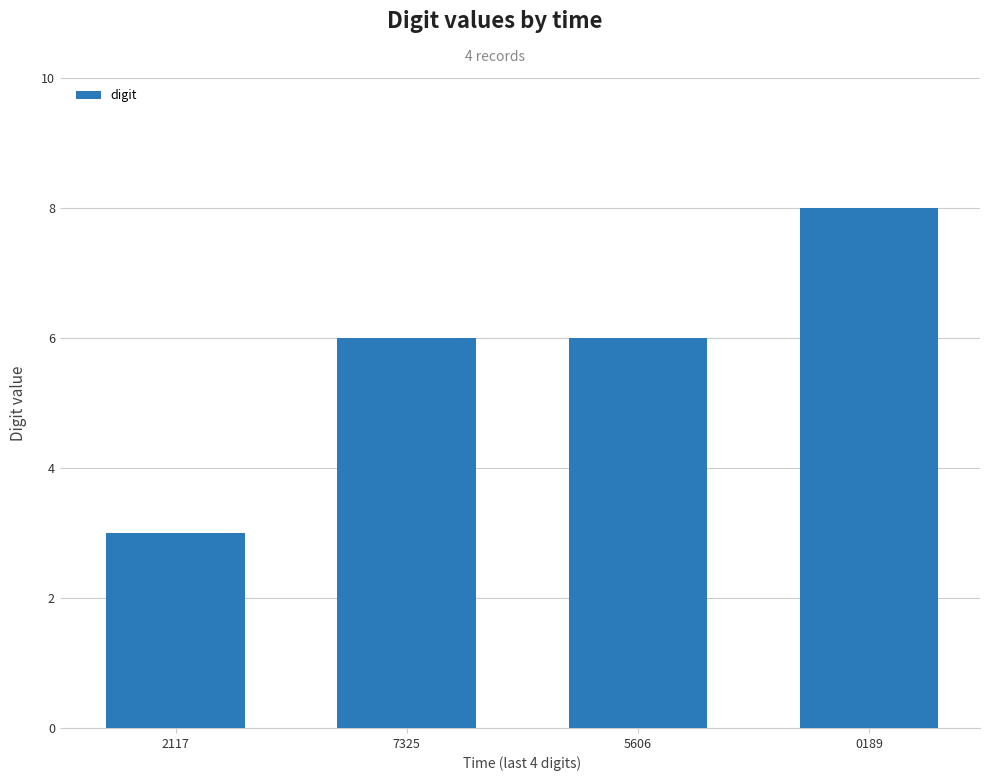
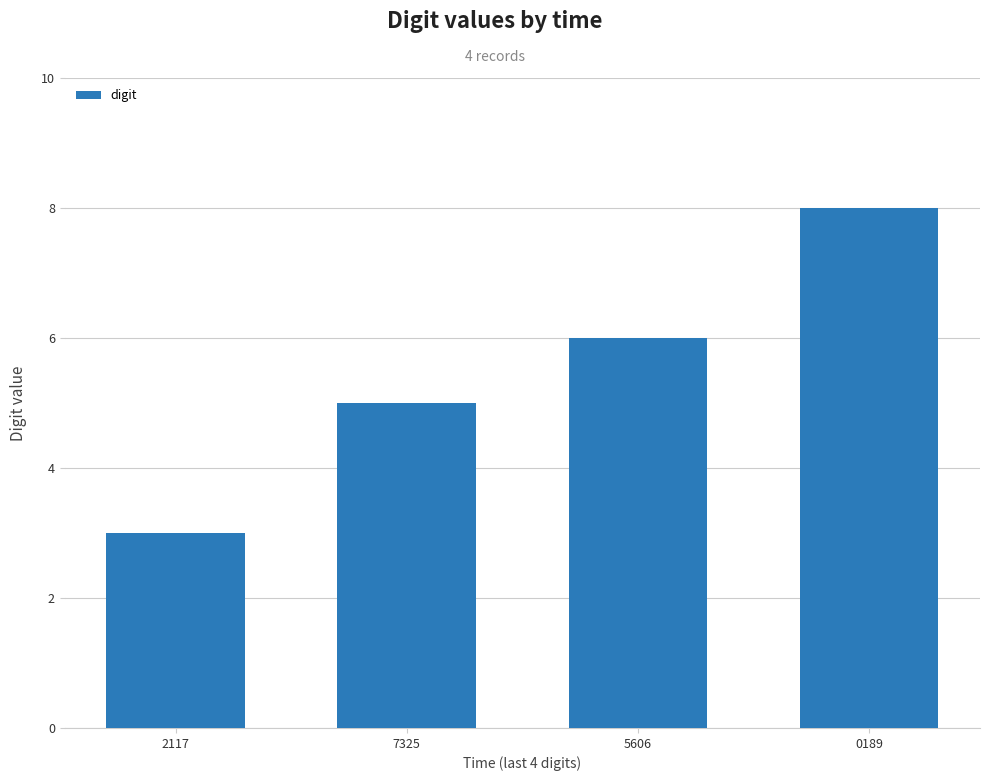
7325: 6 -> 5
